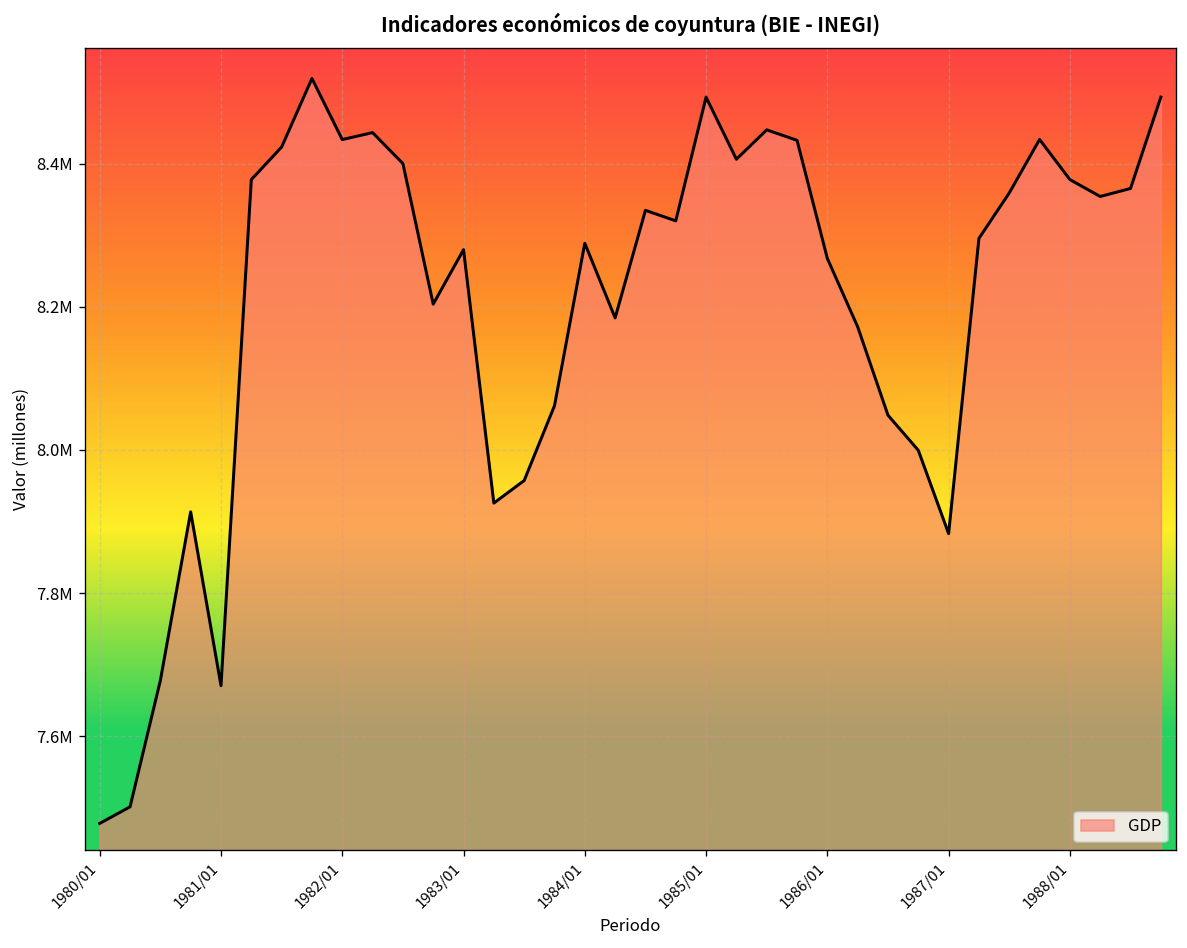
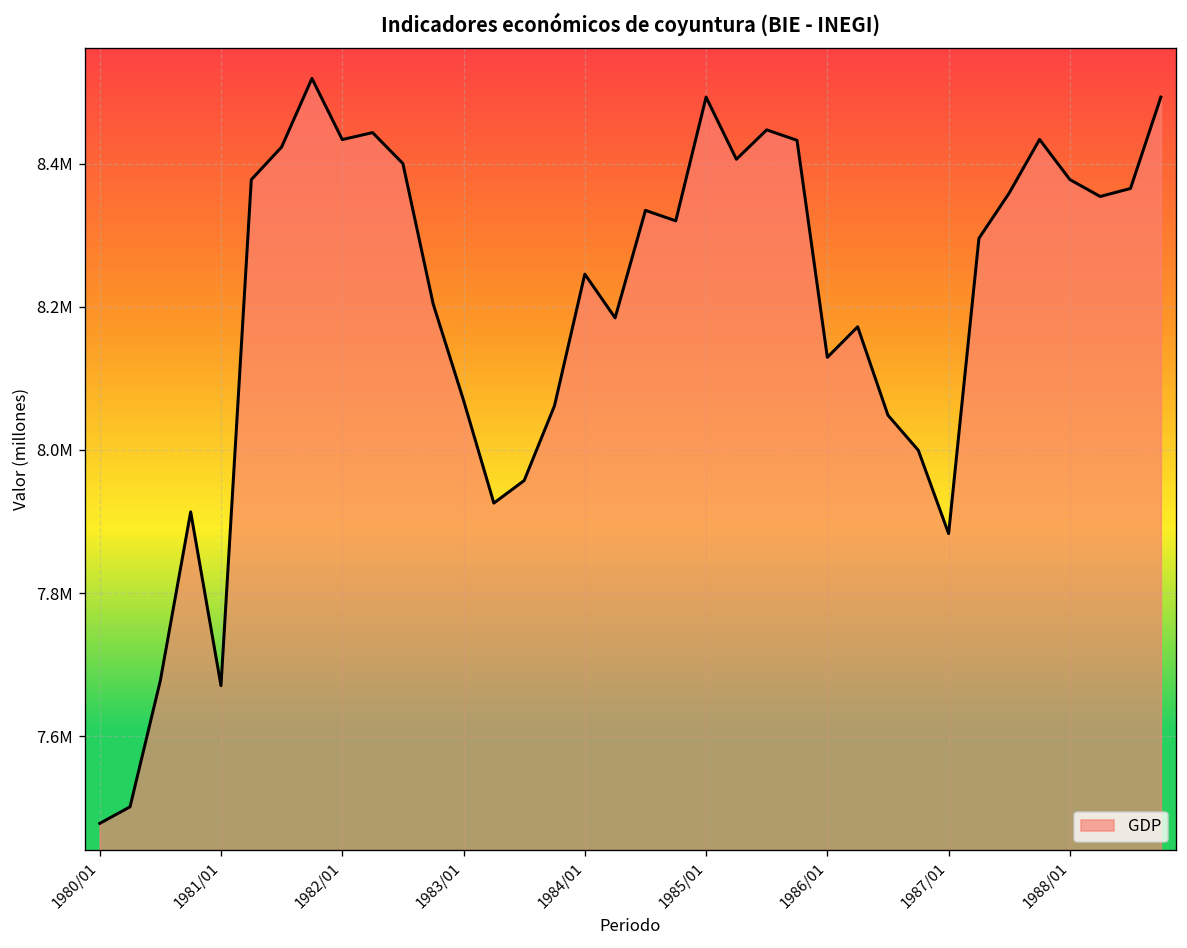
1983/01: 8280000 -> 8070000
1984/01: 8290000 -> 8250000
1986/01: 8270000 -> 8130000
